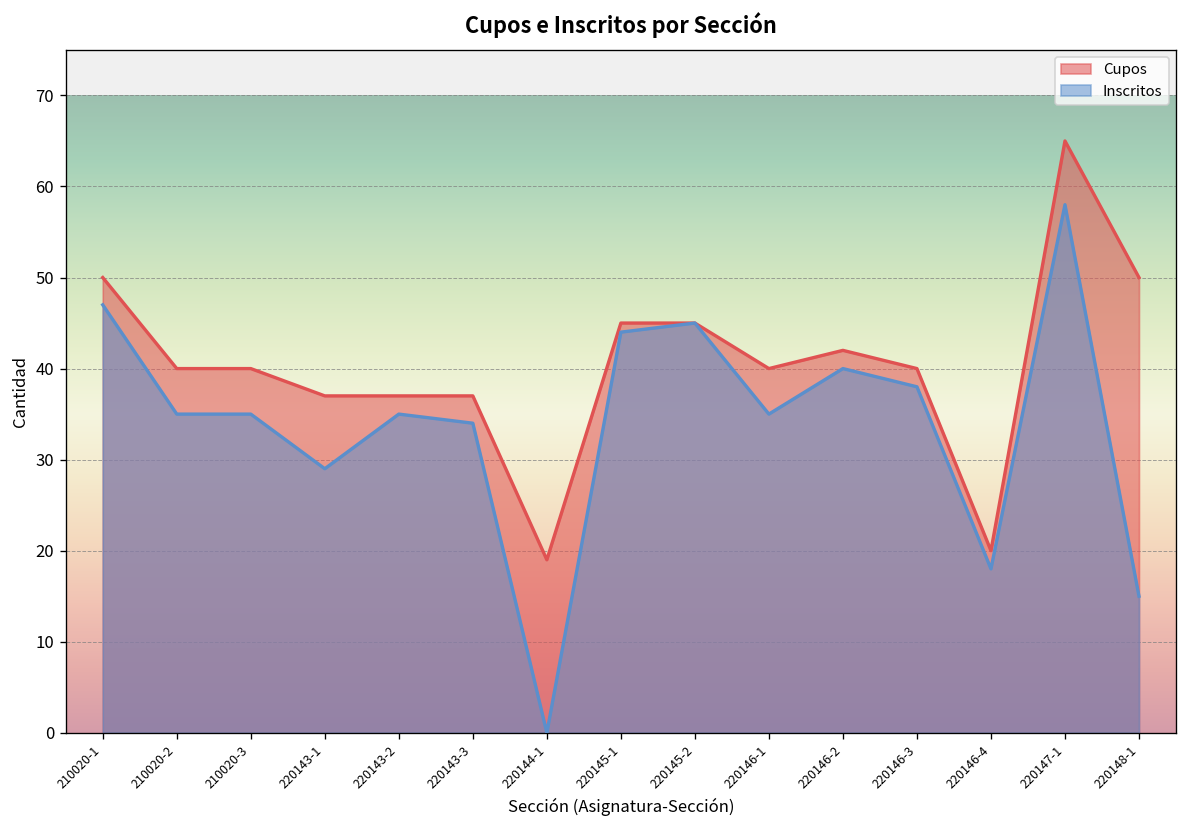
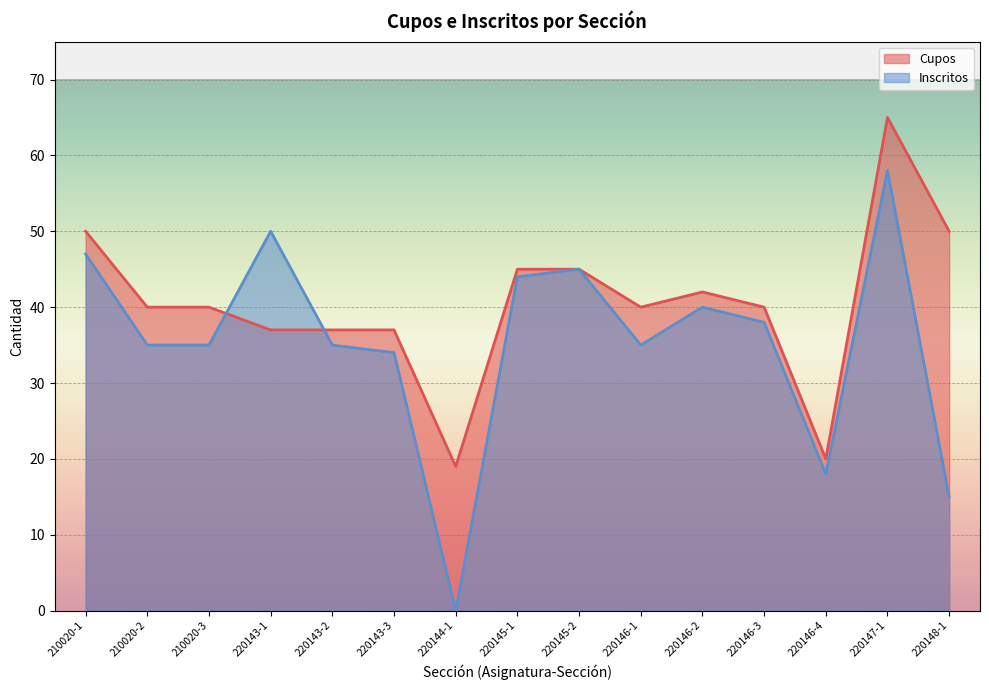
Inscritos, 220143-1: 29 -> 50
